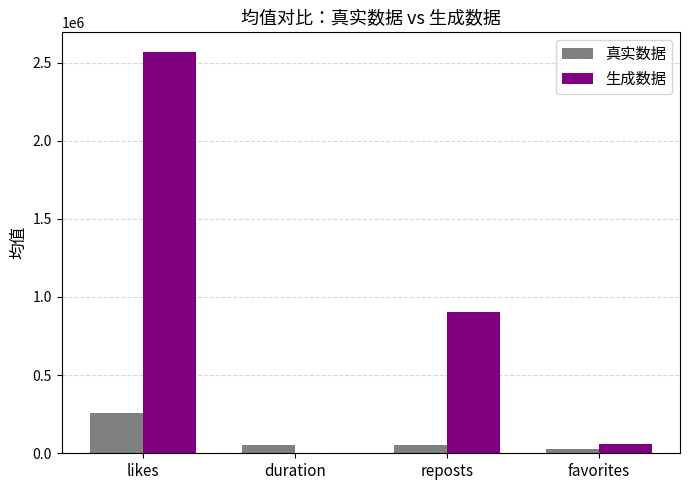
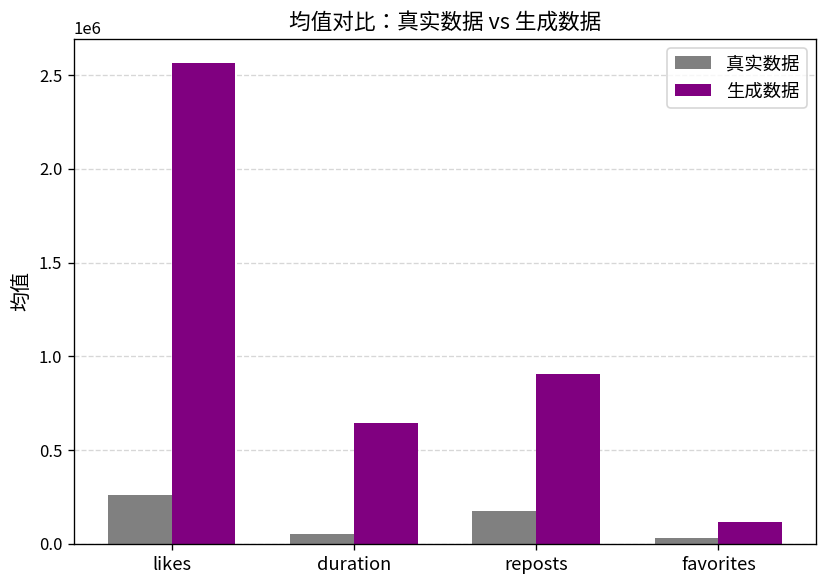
生成数据, duration: 0 -> 650000
真实数据, reposts: 60000 -> 170000
生成数据, favorites: 60000 -> 120000
